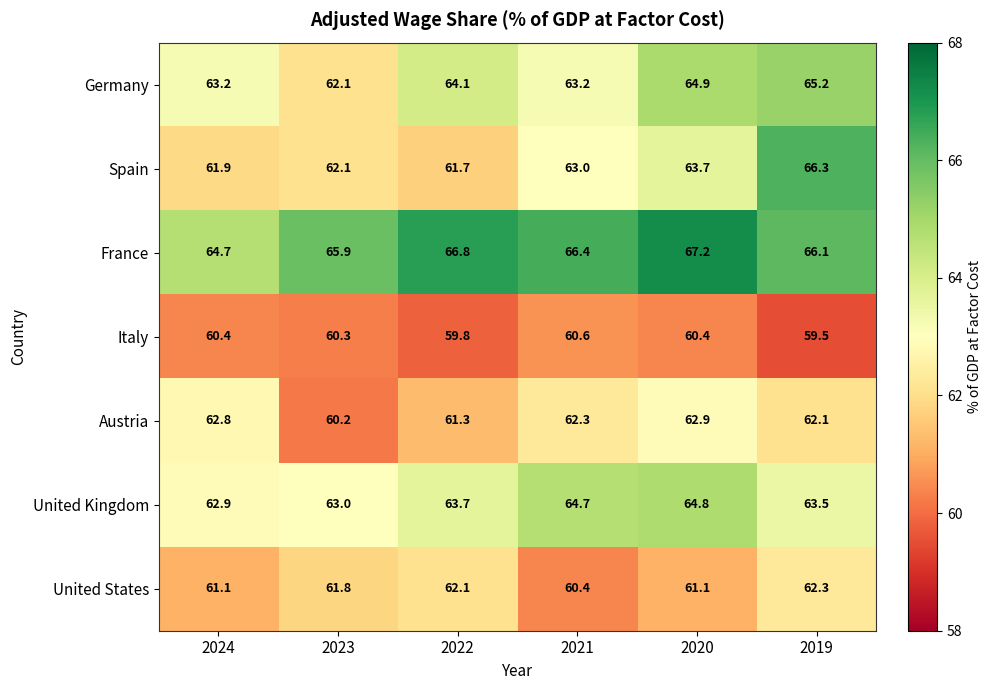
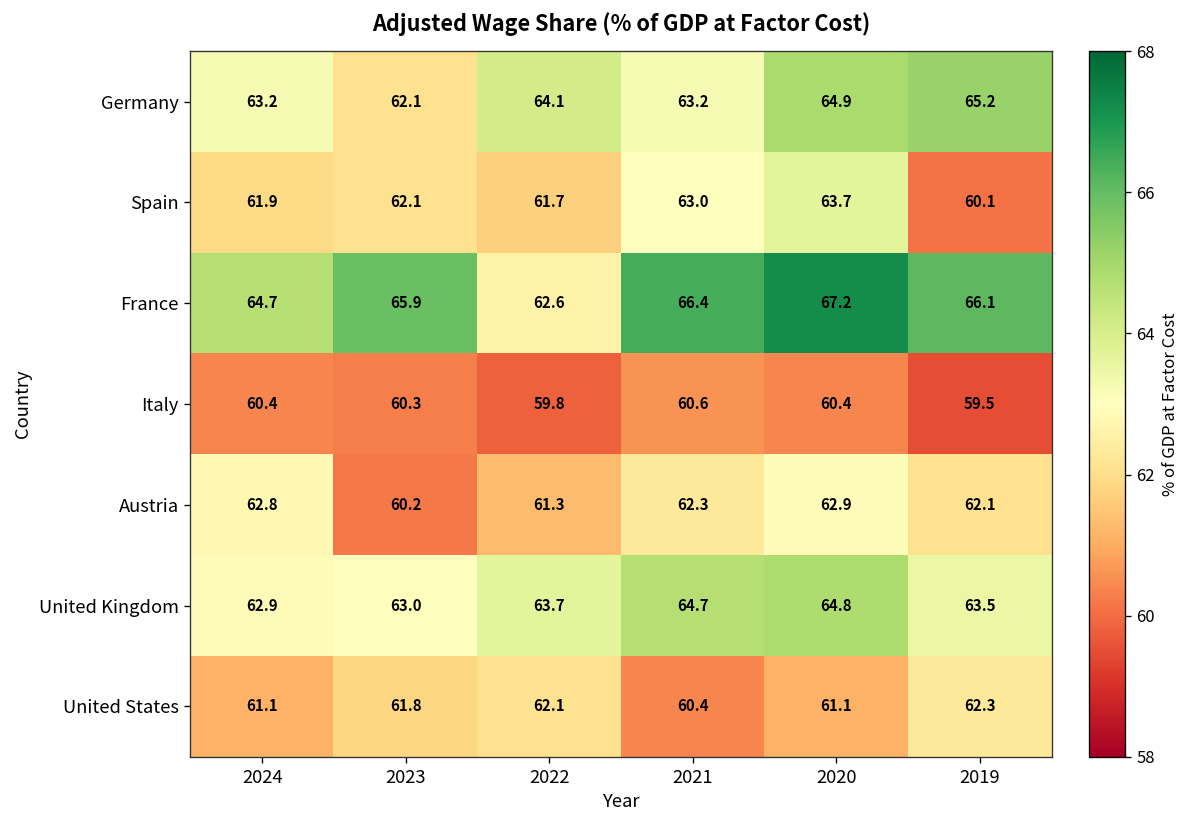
Spain, 2019: 66.3 -> 60.1
France, 2022: 66.8 -> 62.6
